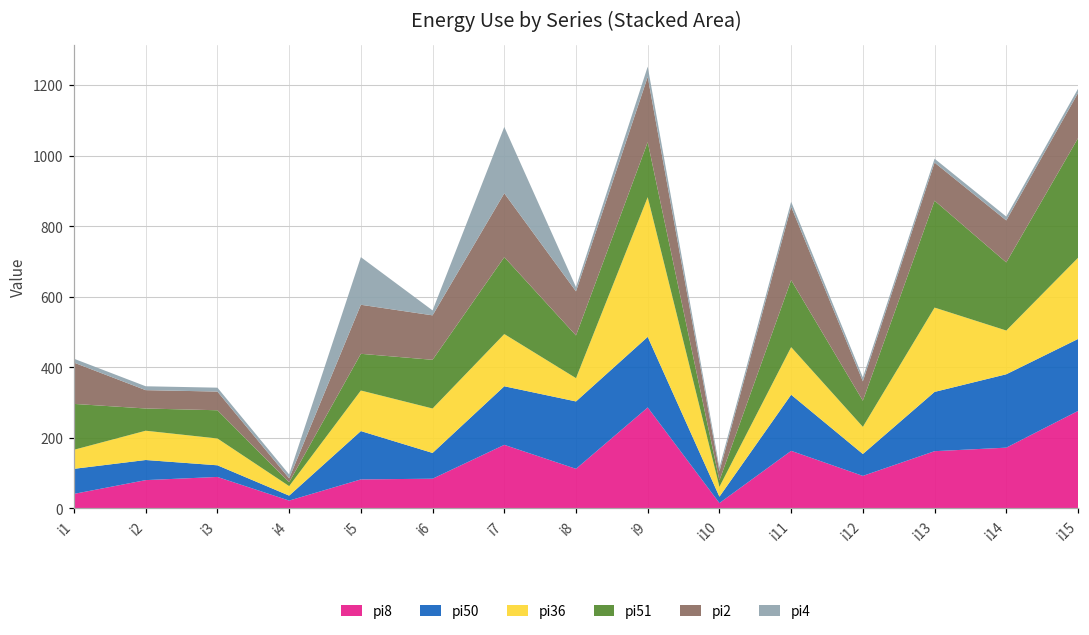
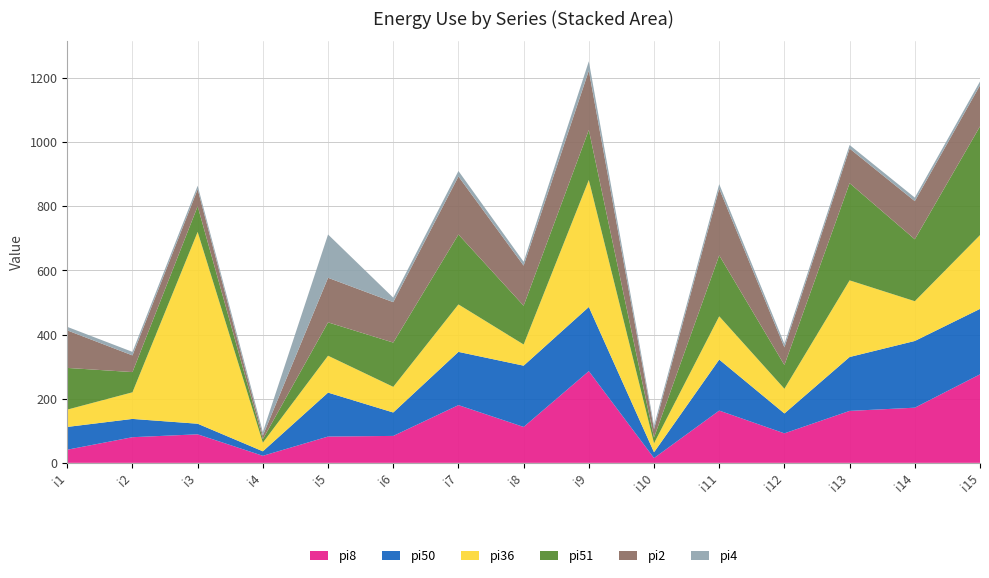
pi36, i3: 80 -> 600
pi36, i6: 130 -> 80
pi4, i7: 190 -> 20
